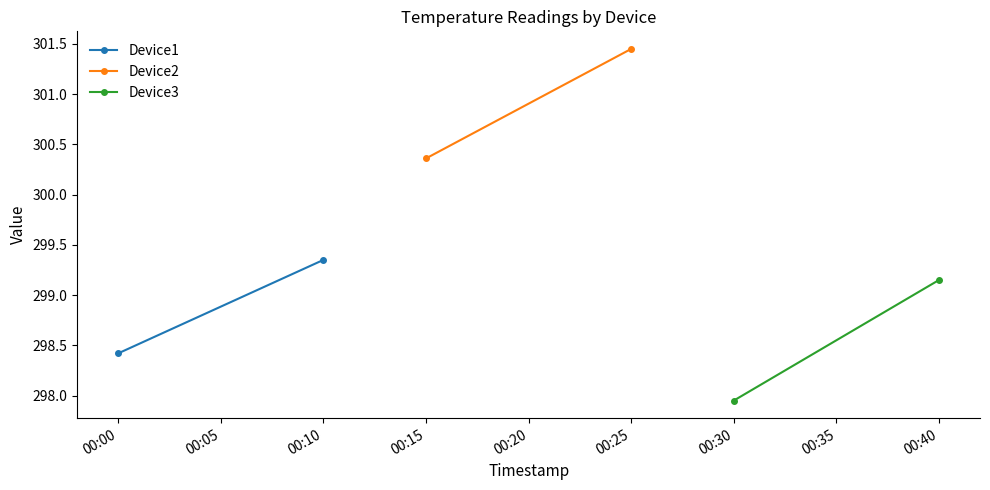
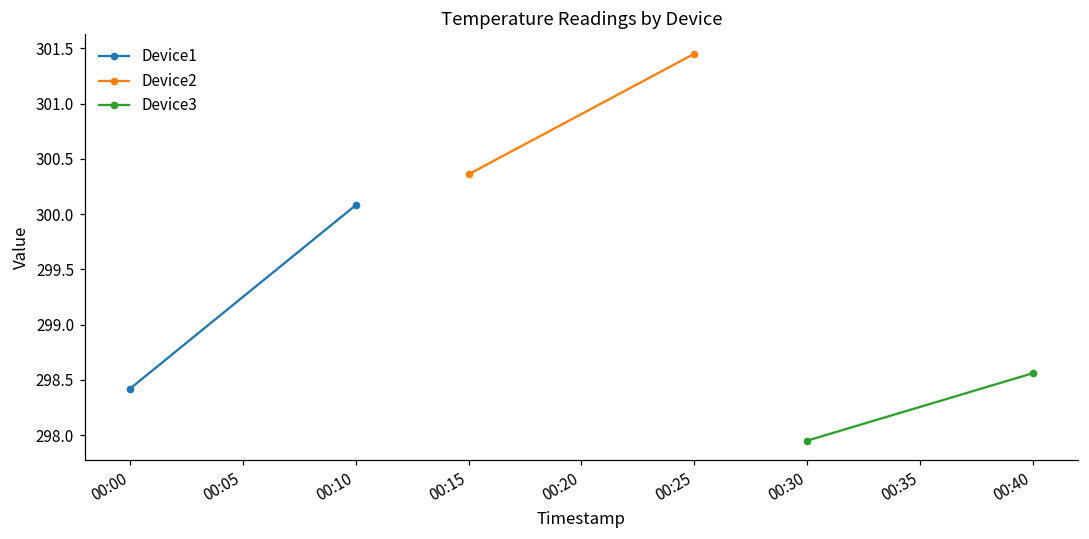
Device1, 00:10: 299.35 -> 300.08
Device3, 00:40: 299.15 -> 298.56
